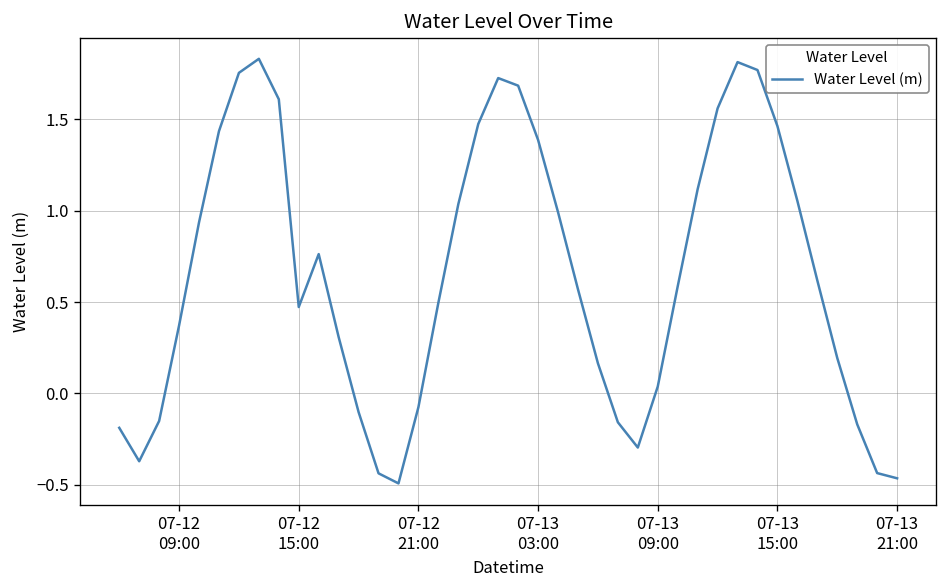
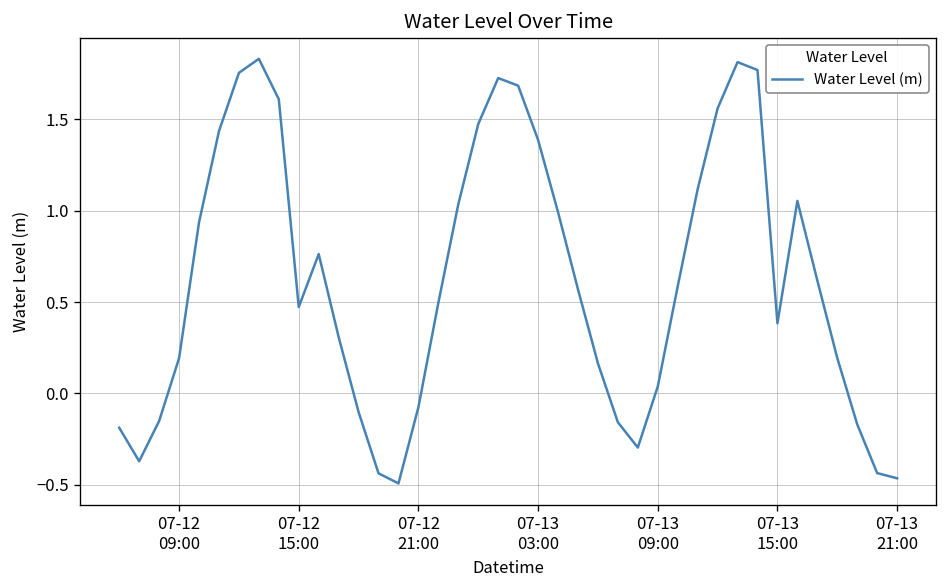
07-12 09:00: 0.37 -> 0.19
07-13 15:00: 1.46 -> 0.38
